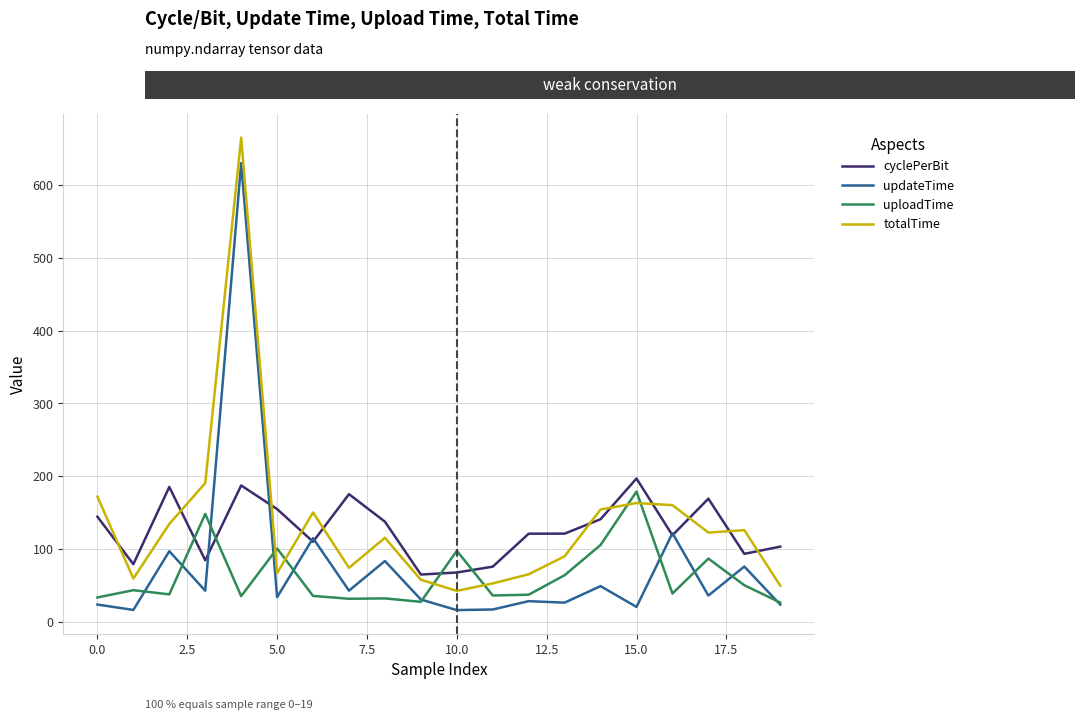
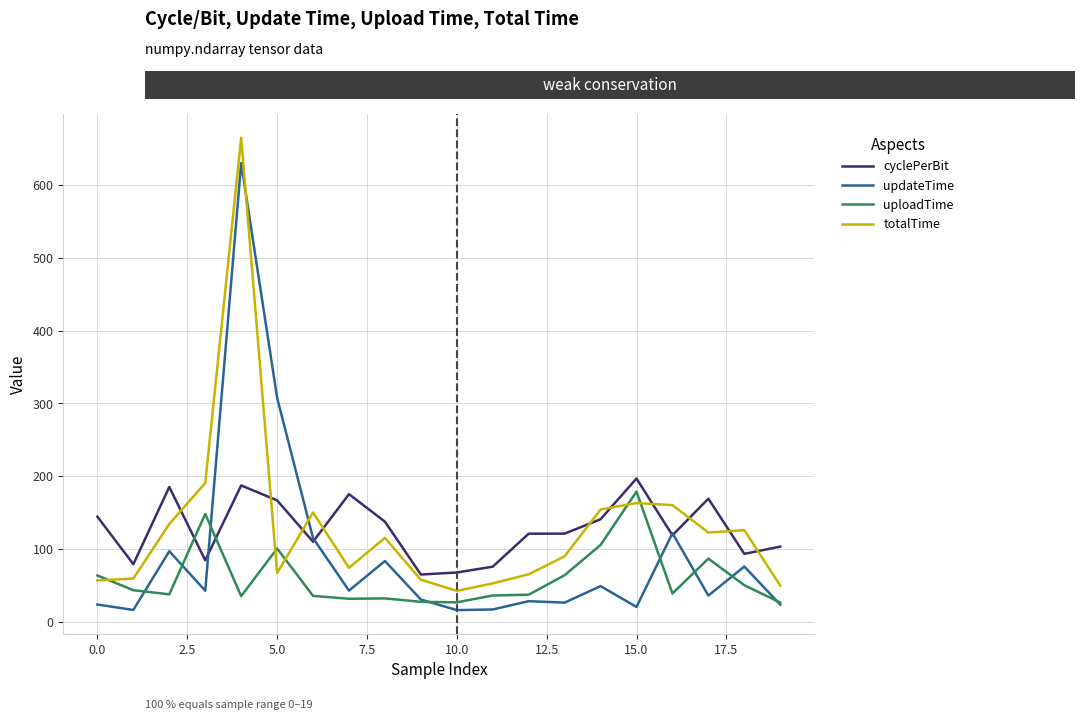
uploadTime, 0.0: 30 -> 60
totalTime, 0.0: 170 -> 60
cyclePerBit, 5.0: 150 -> 170
updateTime, 5.0: 30 -> 310
uploadTime, 10.0: 100 -> 30
